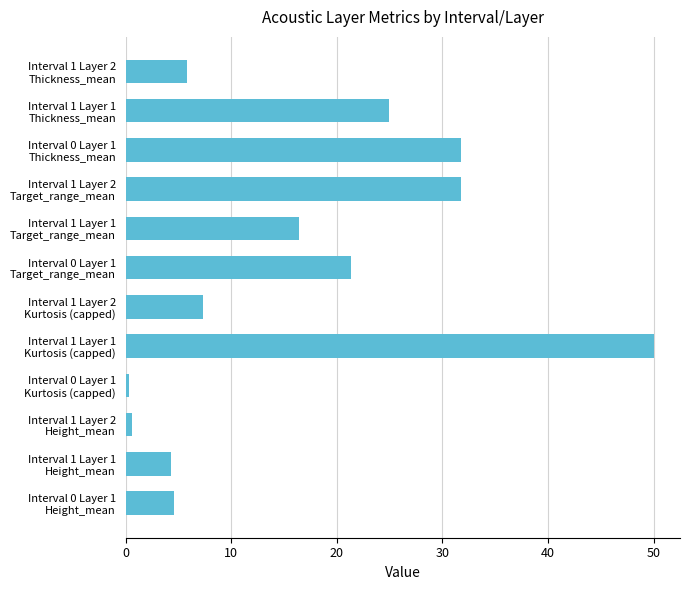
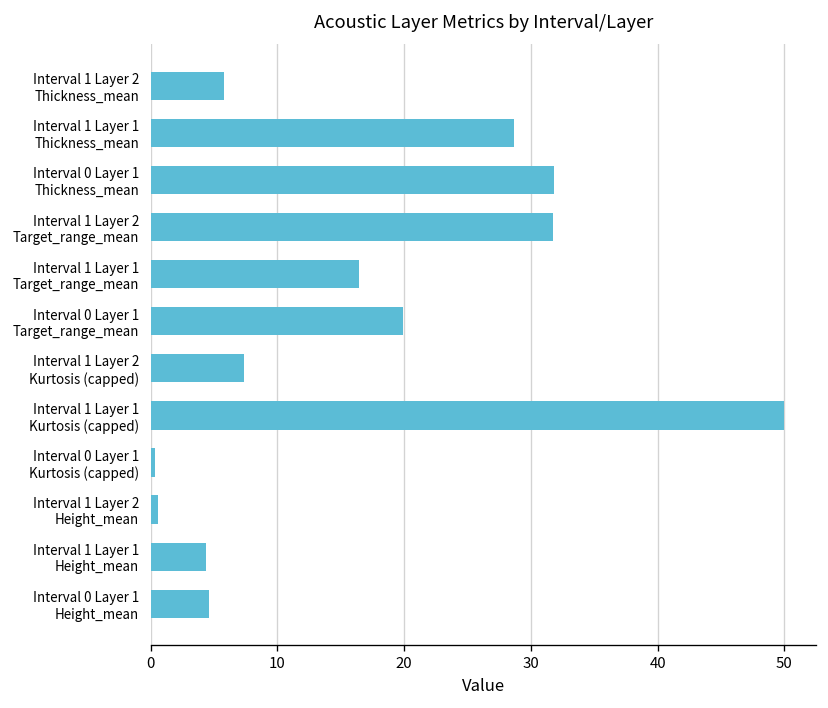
Interval 1 Layer 1 Thickness_mean: 24.9 -> 28.7
Interval 0 Layer 1 Target_range_mean: 21.4 -> 19.9
